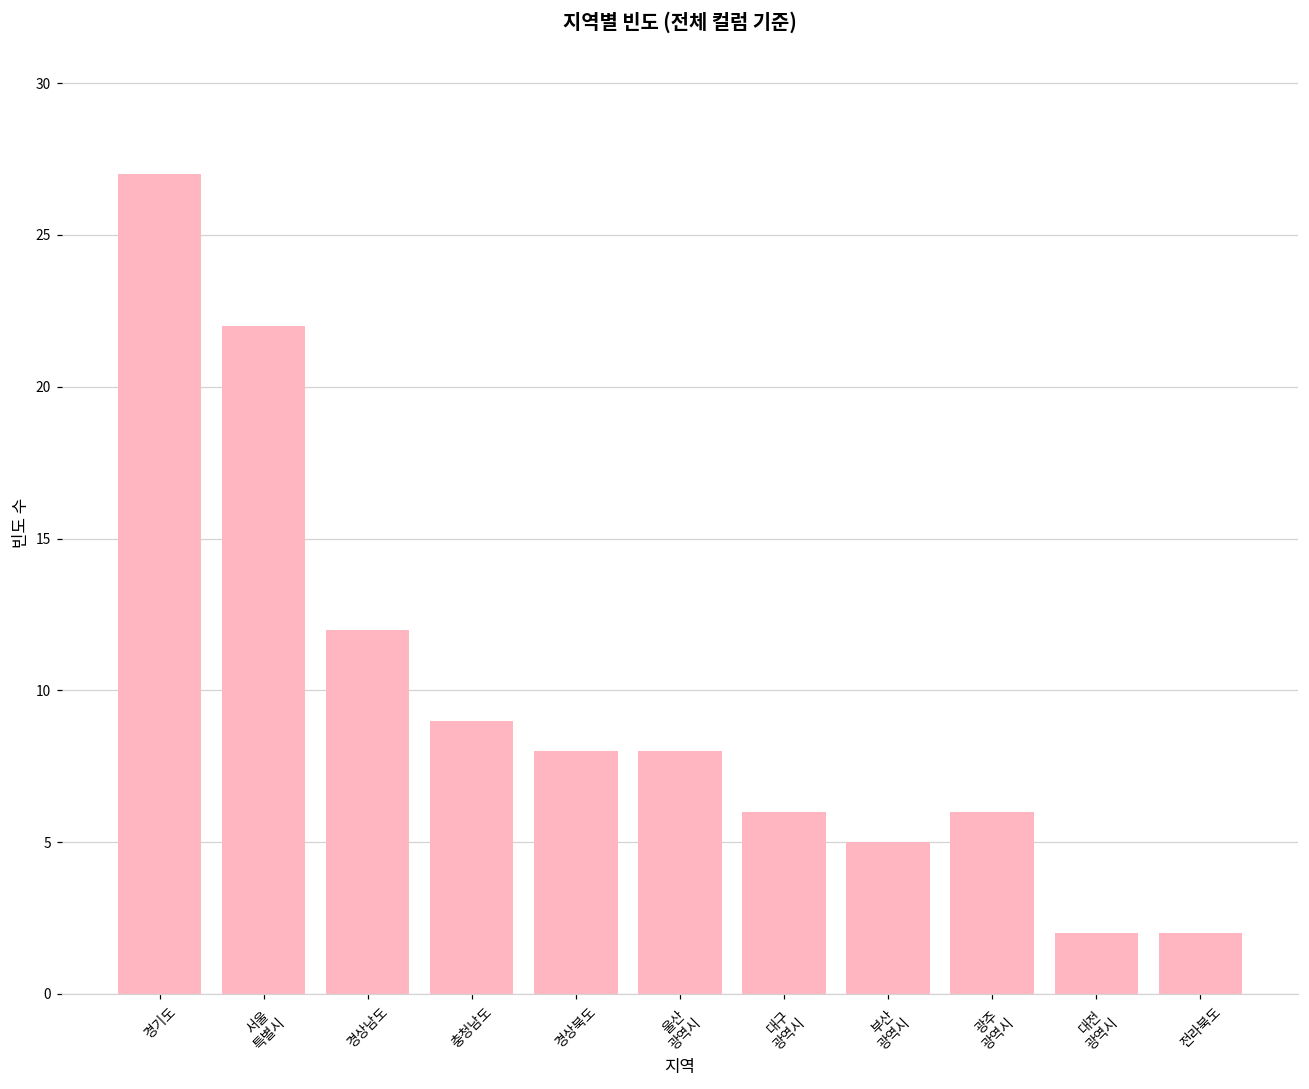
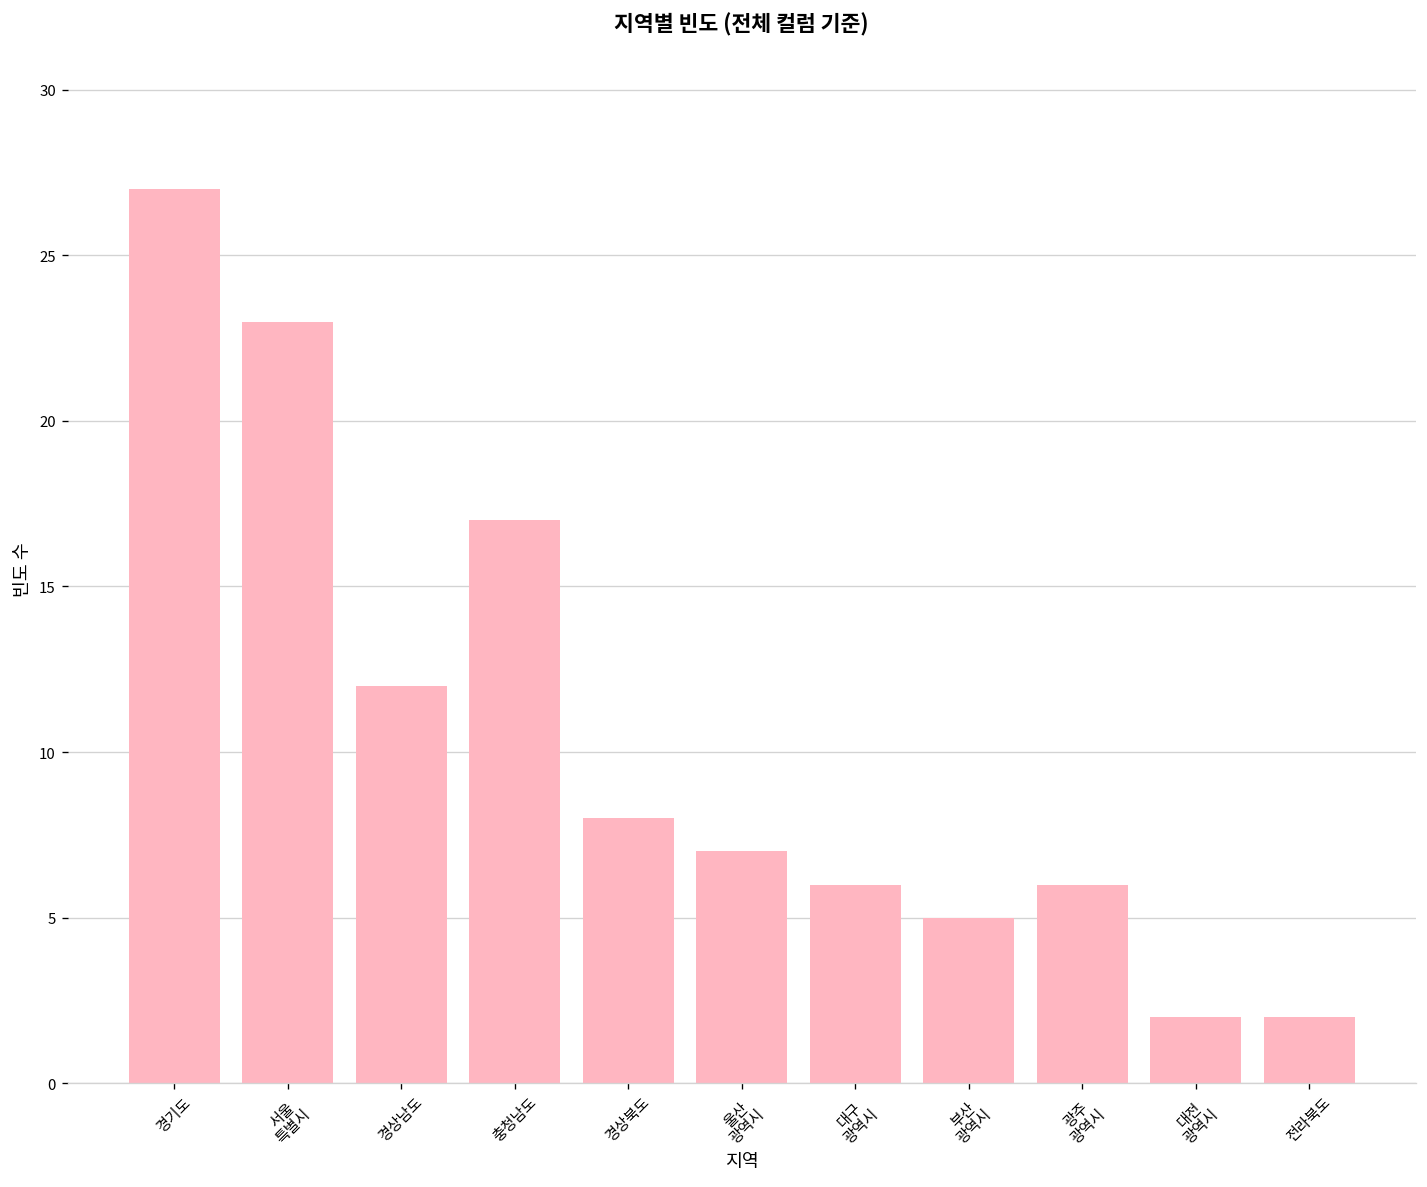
서울 특별시: 22 -> 23
충청남도: 9 -> 17
울산 광역시: 8 -> 7
